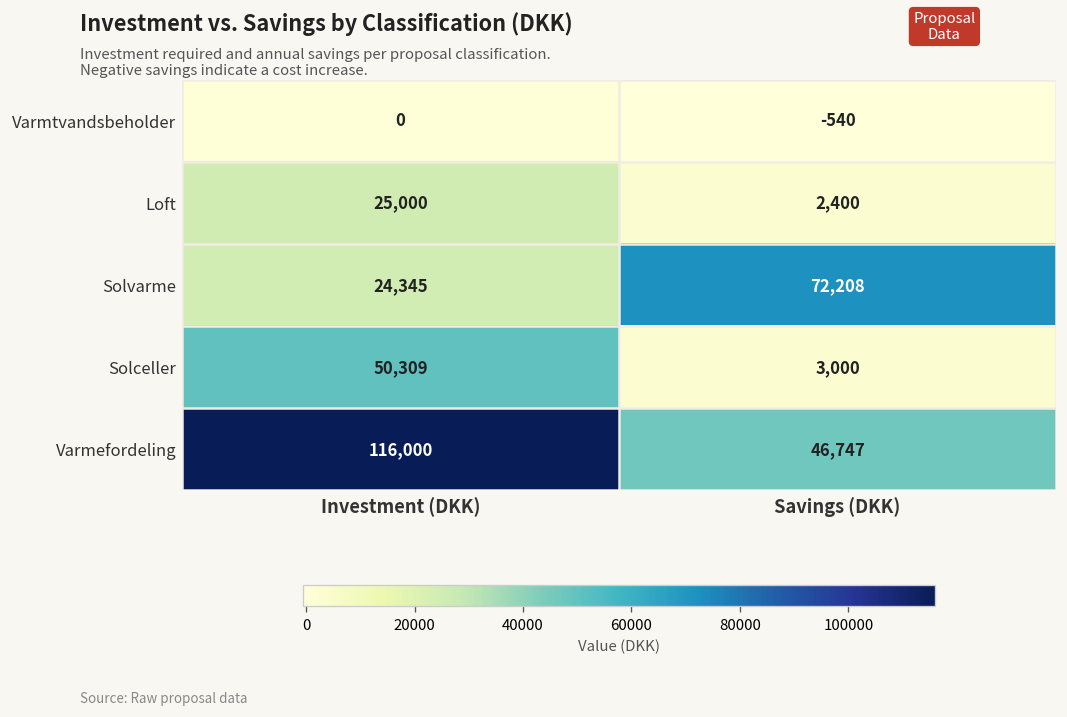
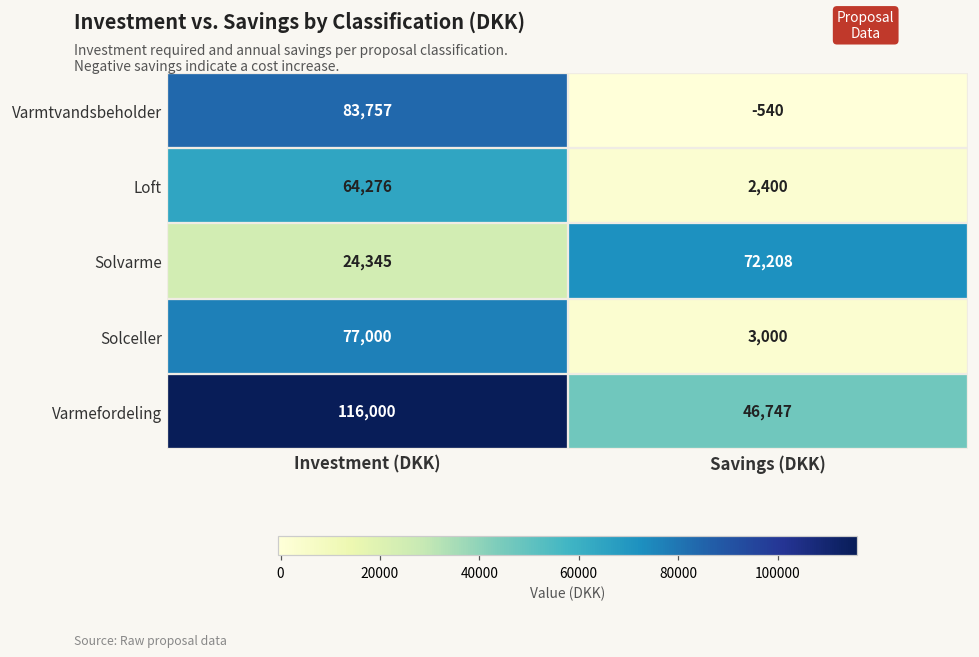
Varmtvandsbeholder, Investment (DKK): 0 -> 83,757
Loft, Investment (DKK): 25,000 -> 64,276
Solceller, Investment (DKK): 50,309 -> 77,000
